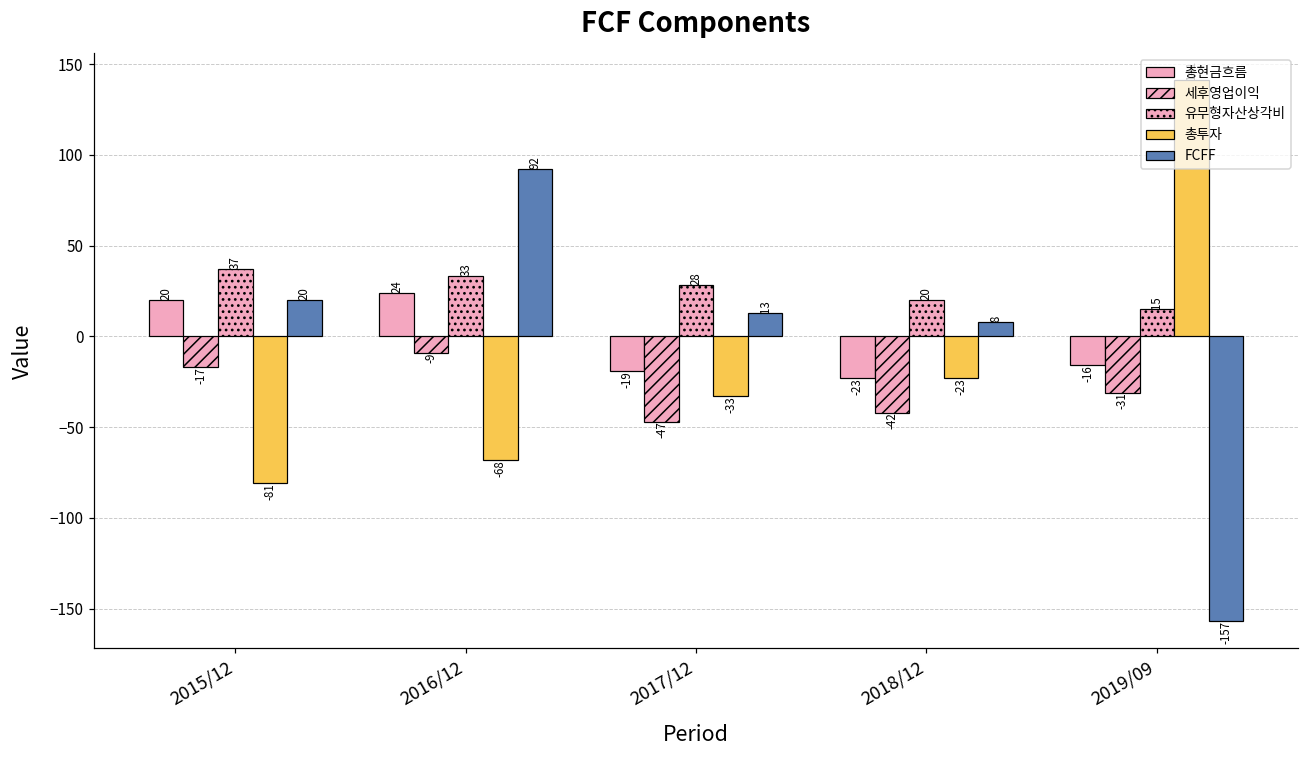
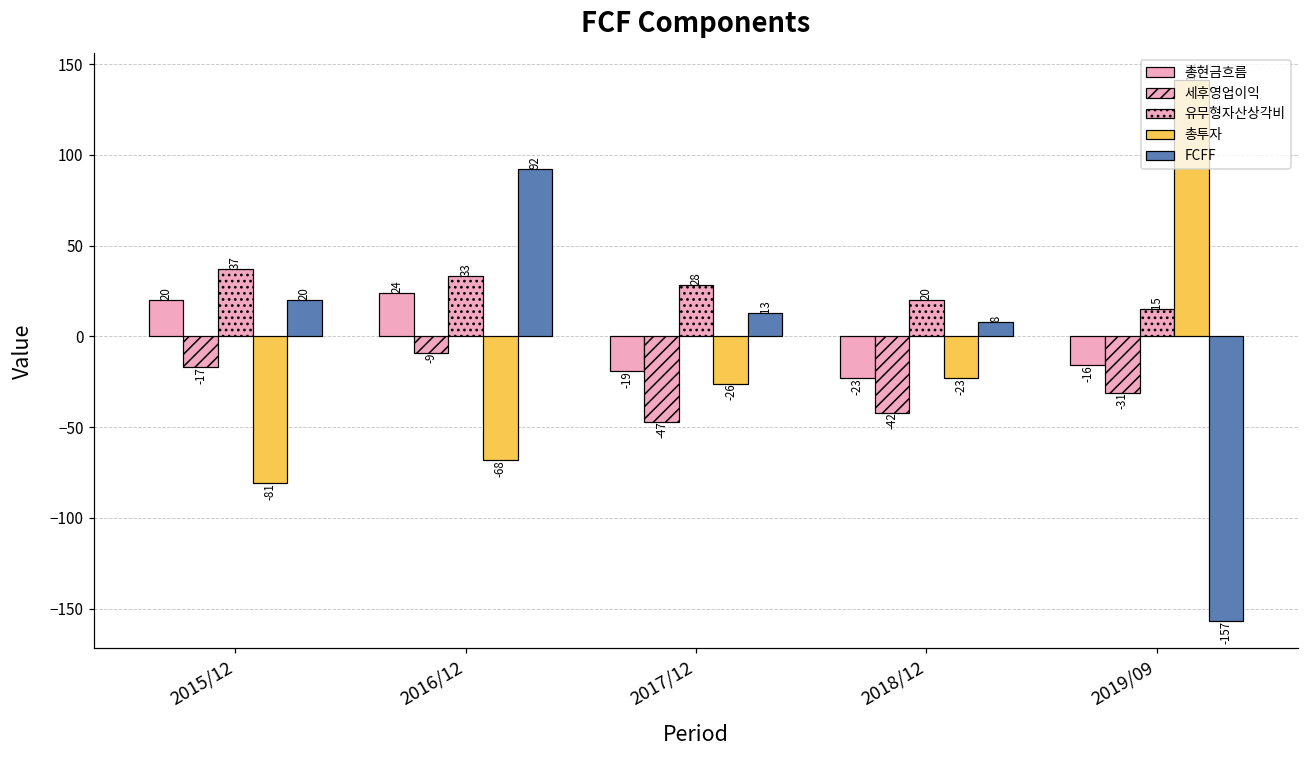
총투자, 2017/12: -33 -> -26
